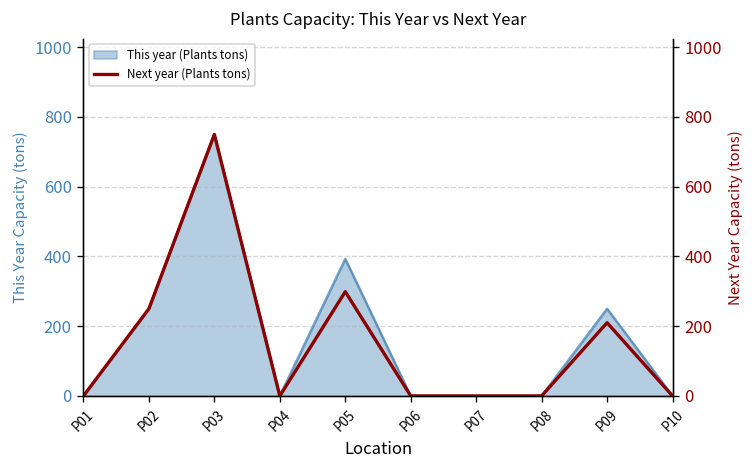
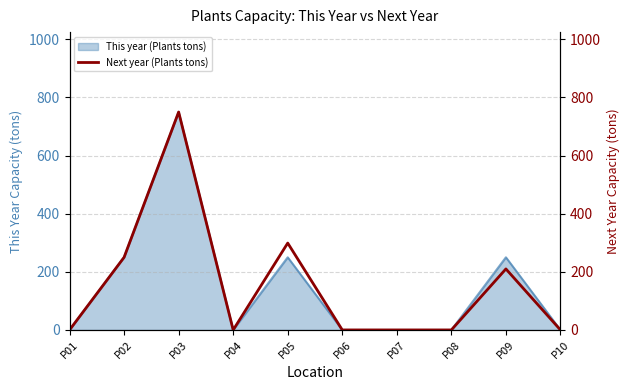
This year (Plants tons), P05: 390 -> 250
